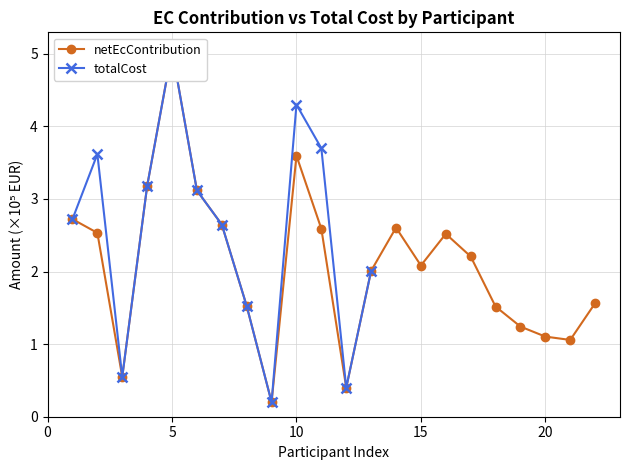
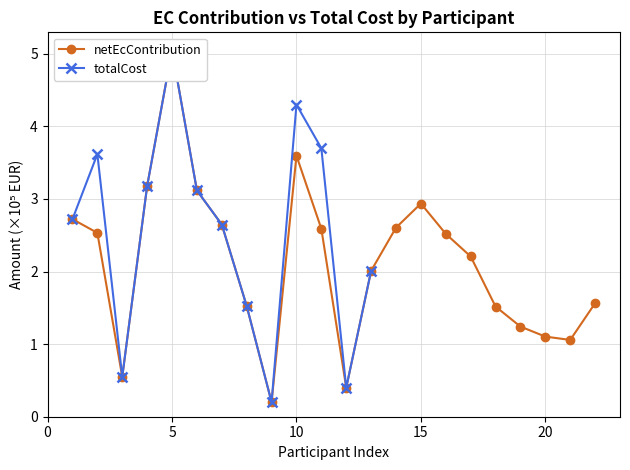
netEcContribution, 15: 2.1 -> 2.9
